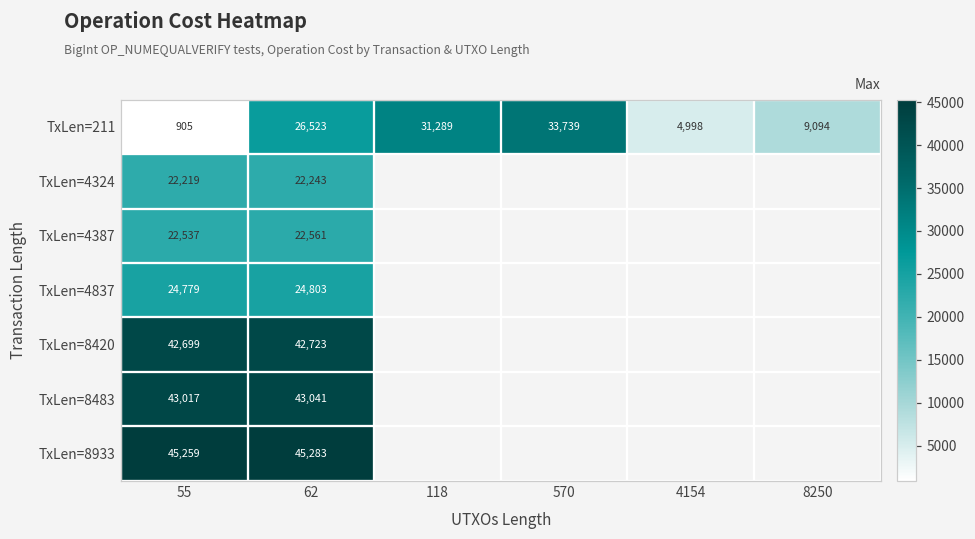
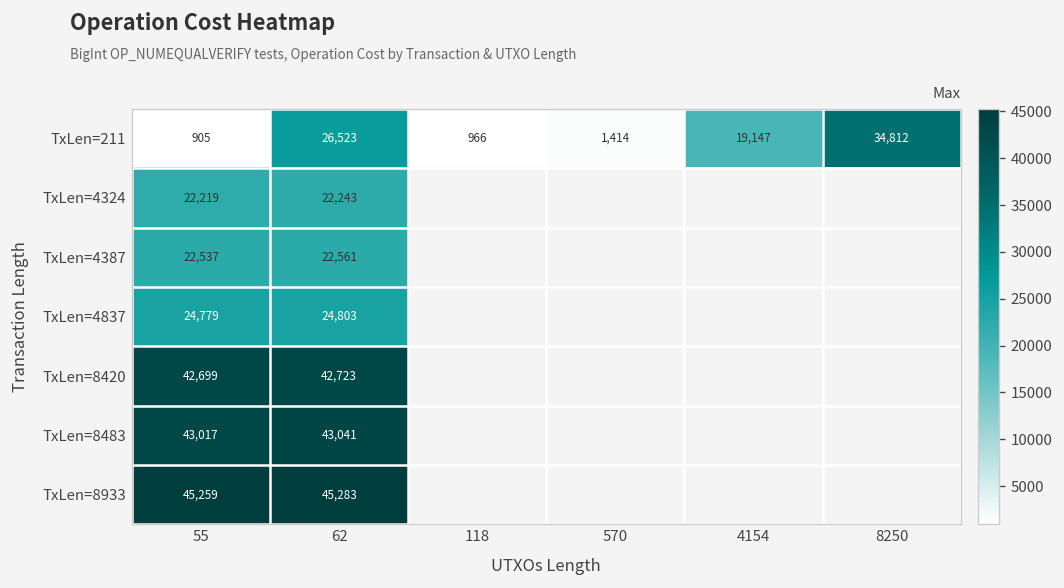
TxLen=211, 118: 31,289 -> 966
TxLen=211, 570: 33,739 -> 1,414
TxLen=211, 4154: 4,998 -> 19,147
TxLen=211, 8250: 9,094 -> 34,812
